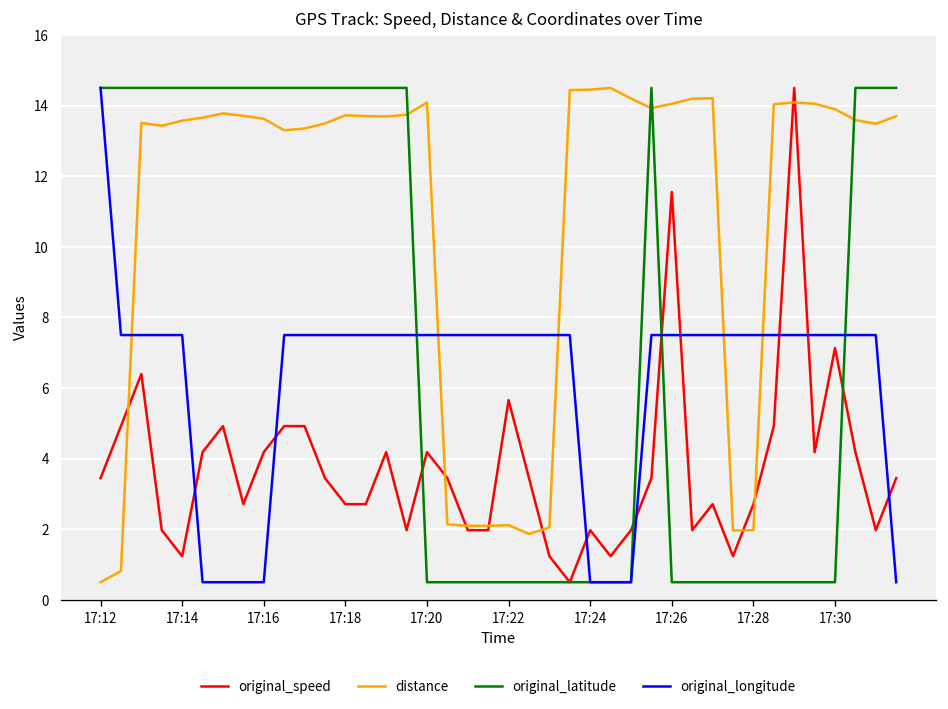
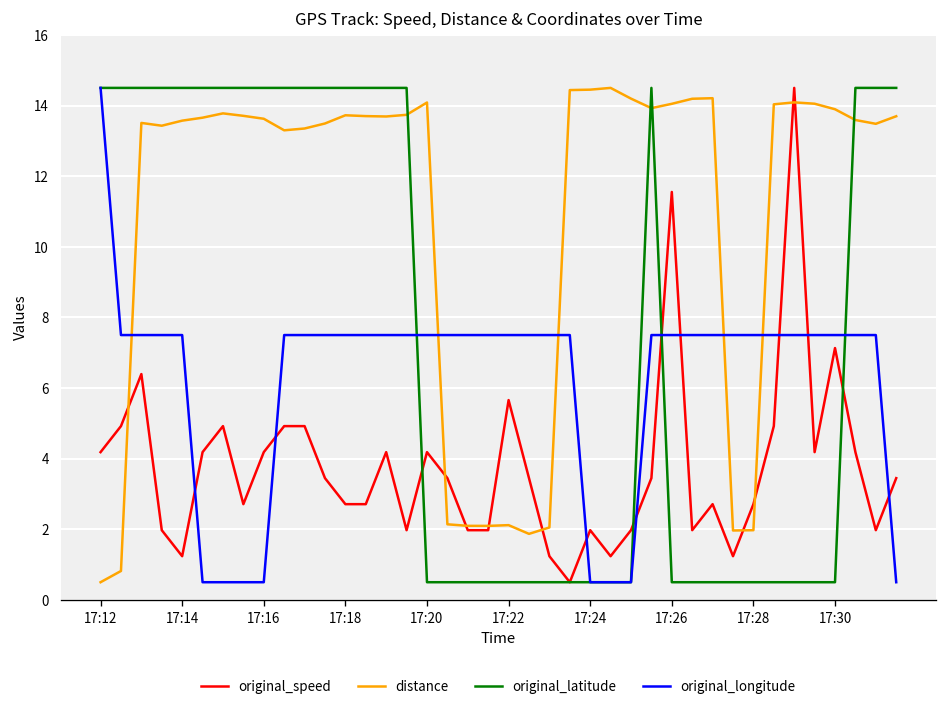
original_speed, 17:12: 3.4 -> 4.2
